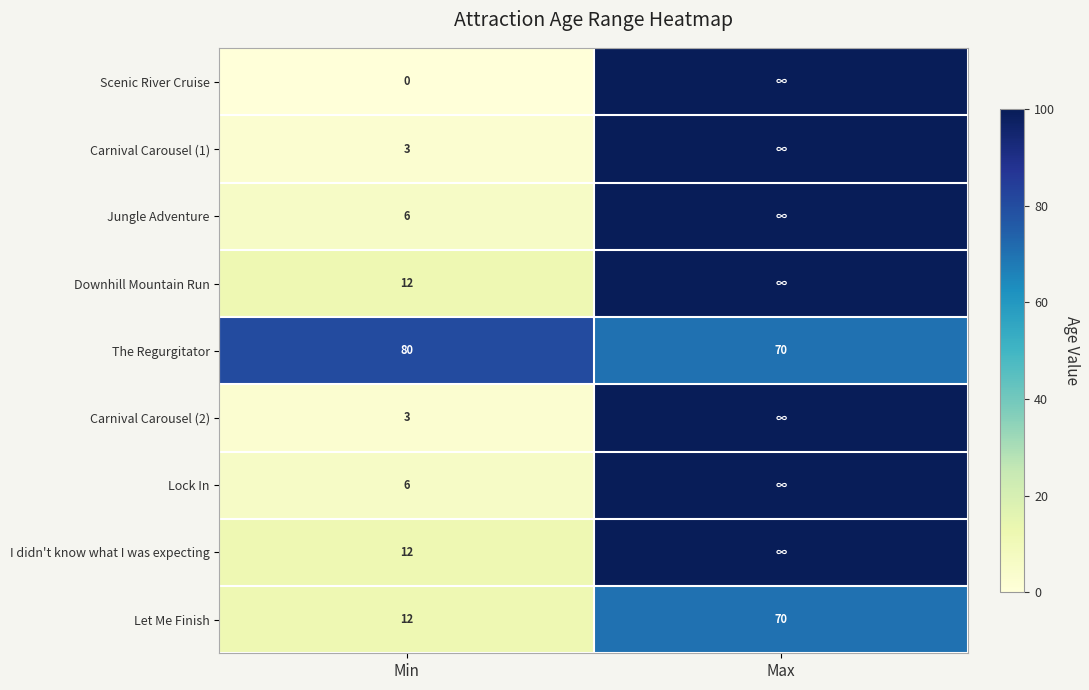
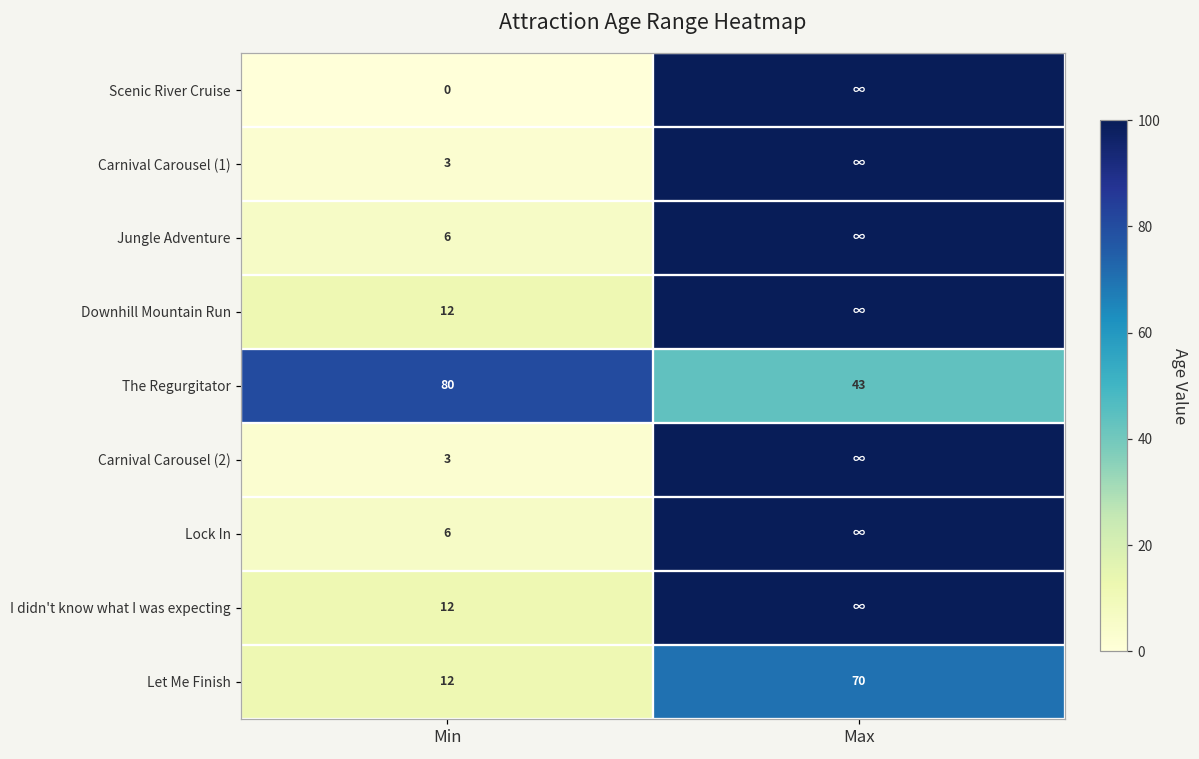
The Regurgitator, Max: 70 -> 43
